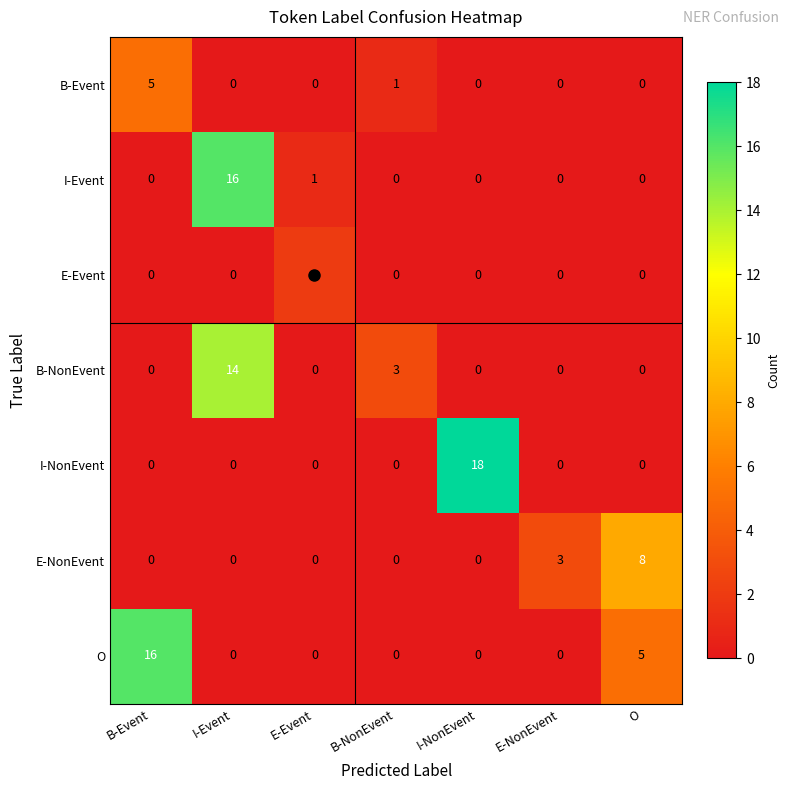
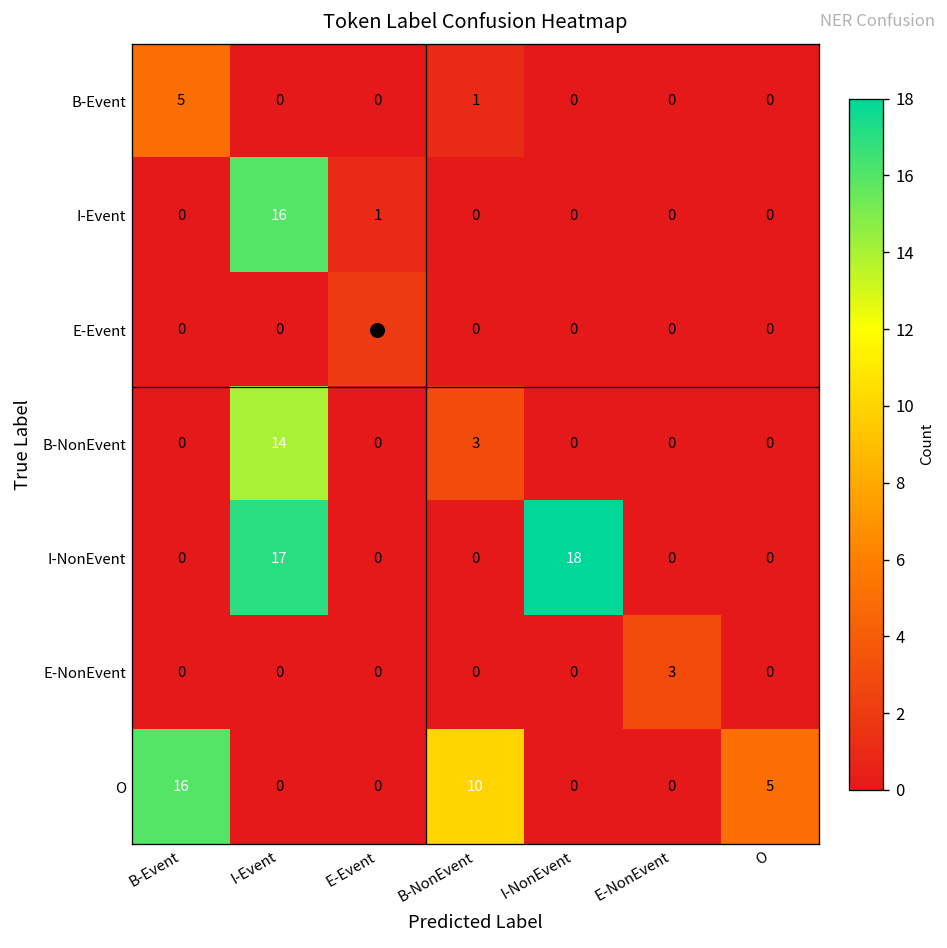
I-NonEvent, I-Event: 0 -> 17
E-NonEvent, O: 8 -> 0
O, B-NonEvent: 0 -> 10
